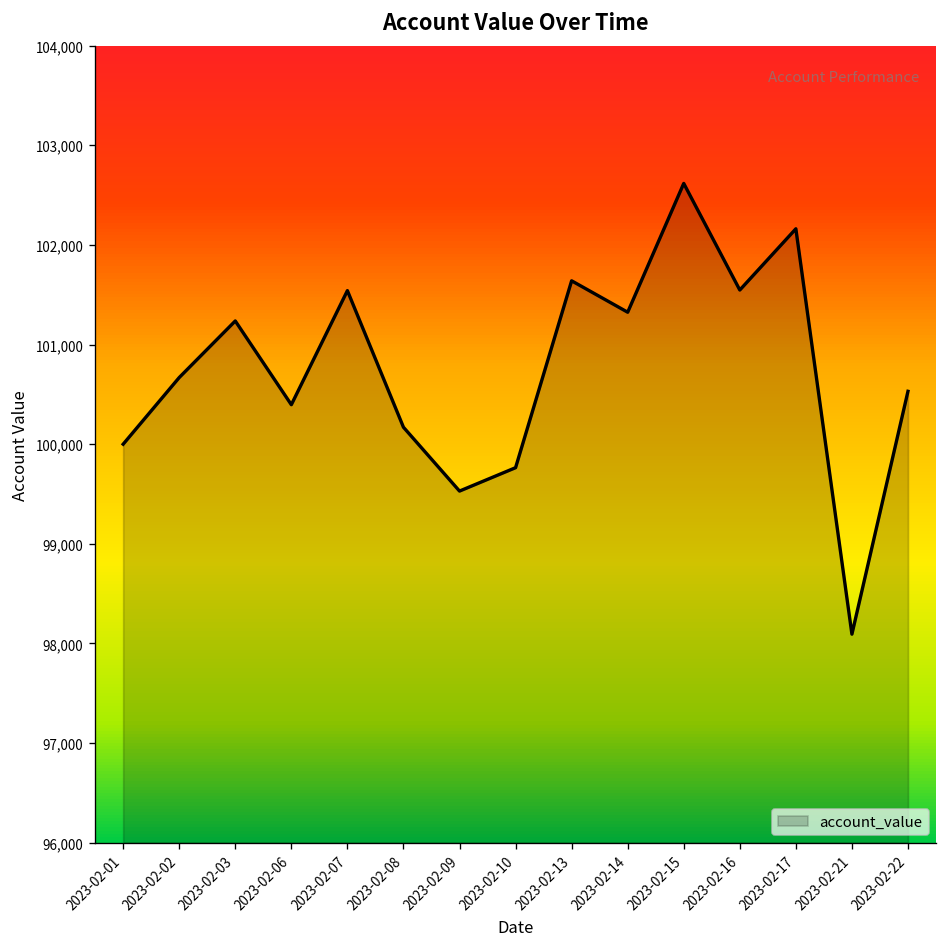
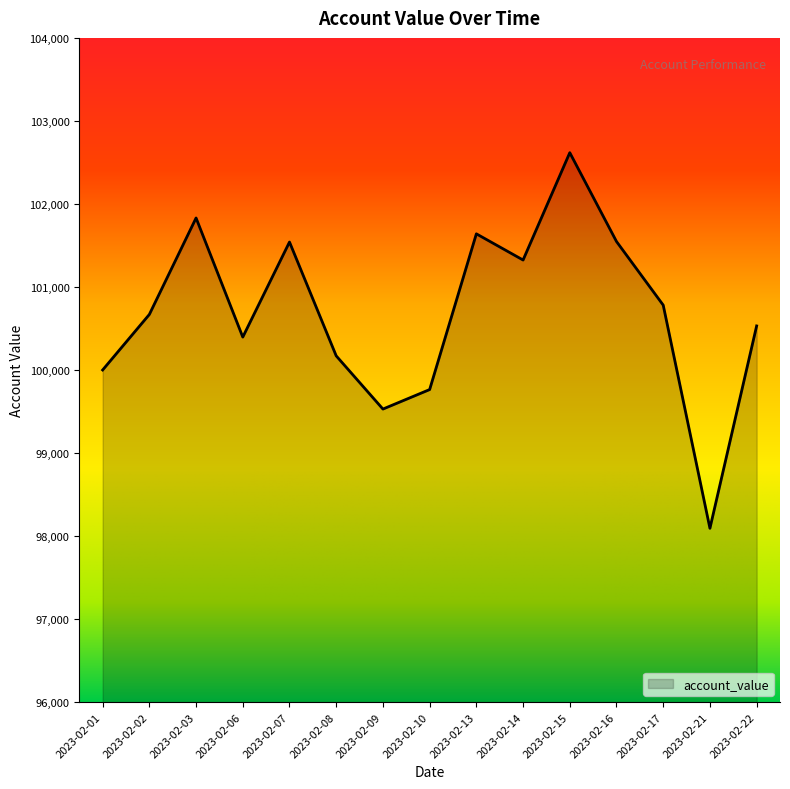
2023-02-03: 101,200 -> 101,800
2023-02-17: 102,200 -> 100,800
